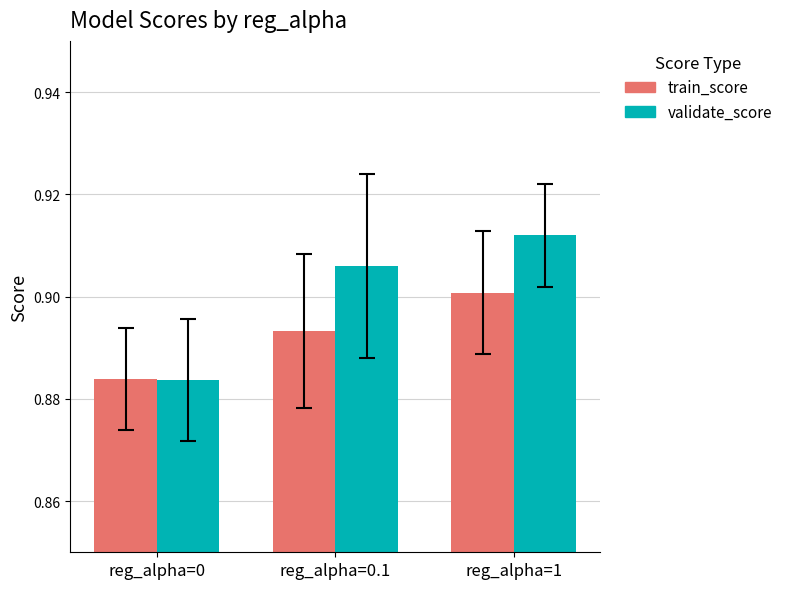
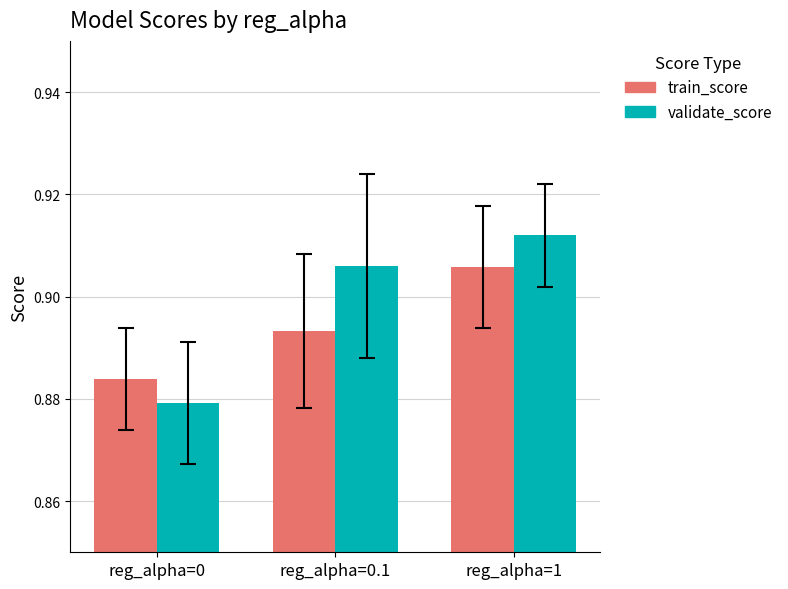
validate_score, reg_alpha=0: 0.884 -> 0.879
train_score, reg_alpha=1: 0.901 -> 0.906
